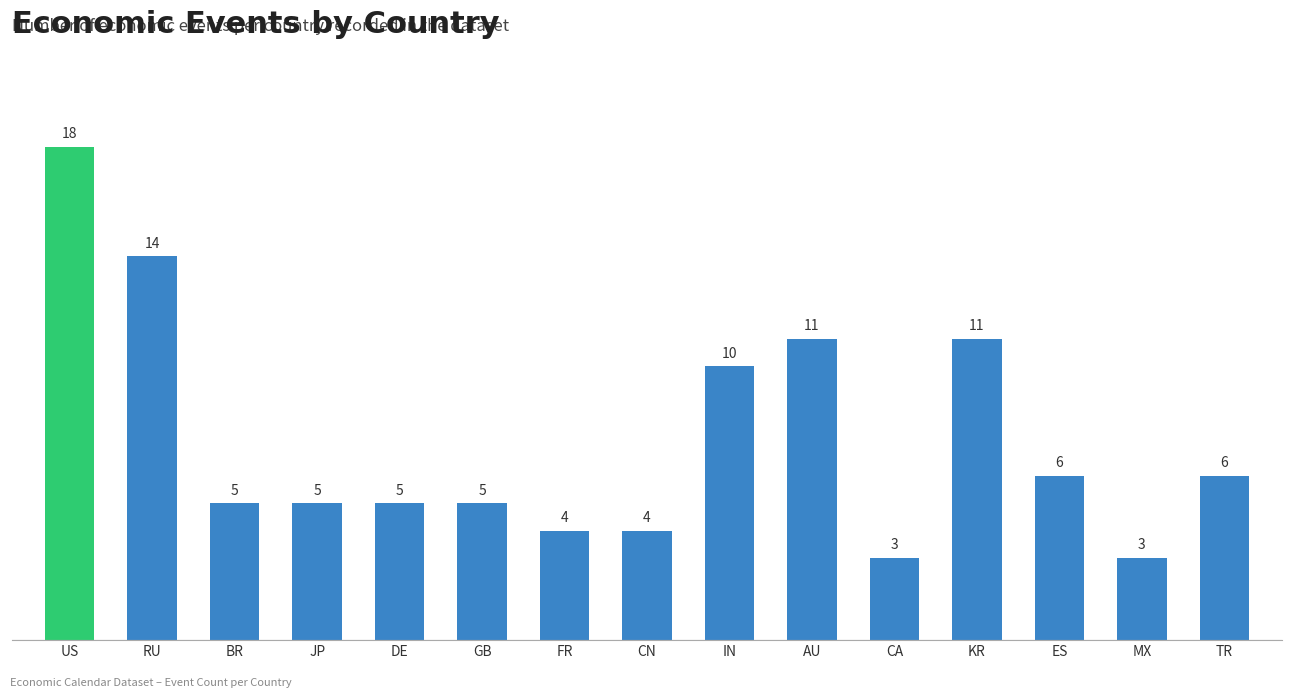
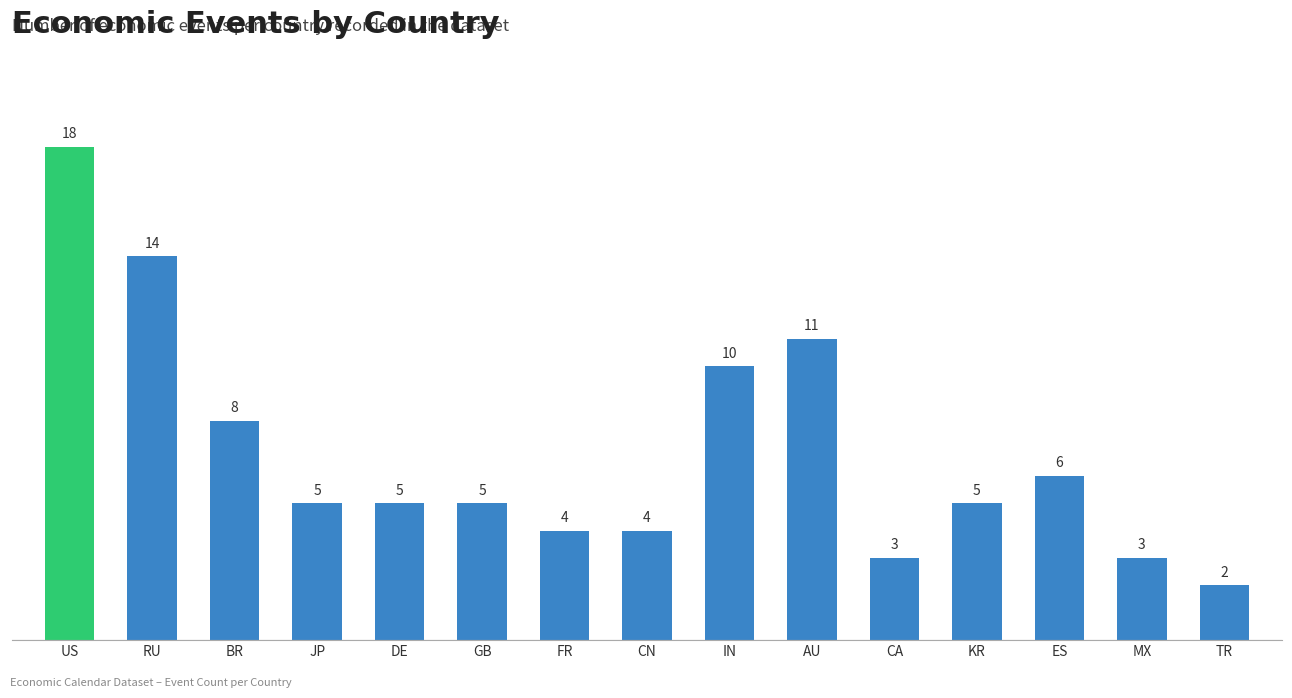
BR: 5 -> 8
KR: 11 -> 5
TR: 6 -> 2
